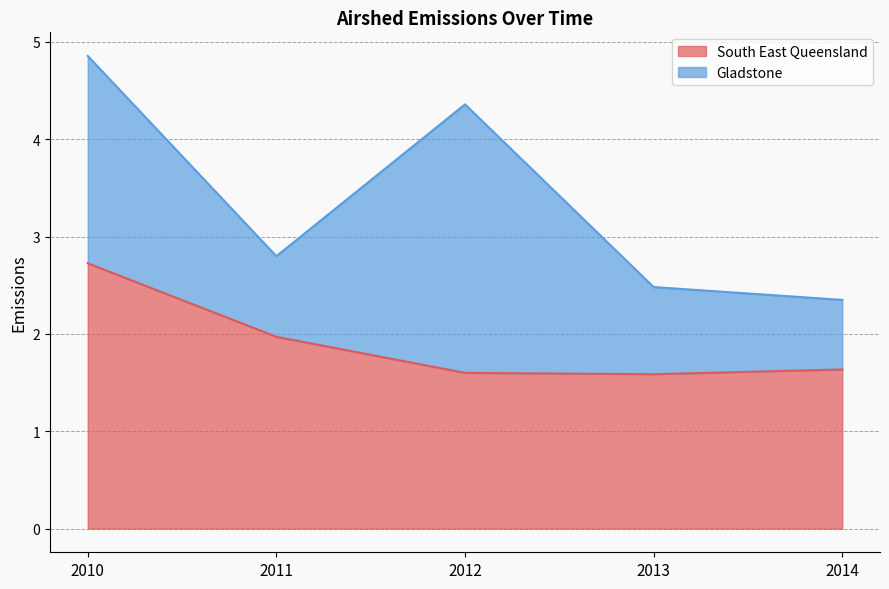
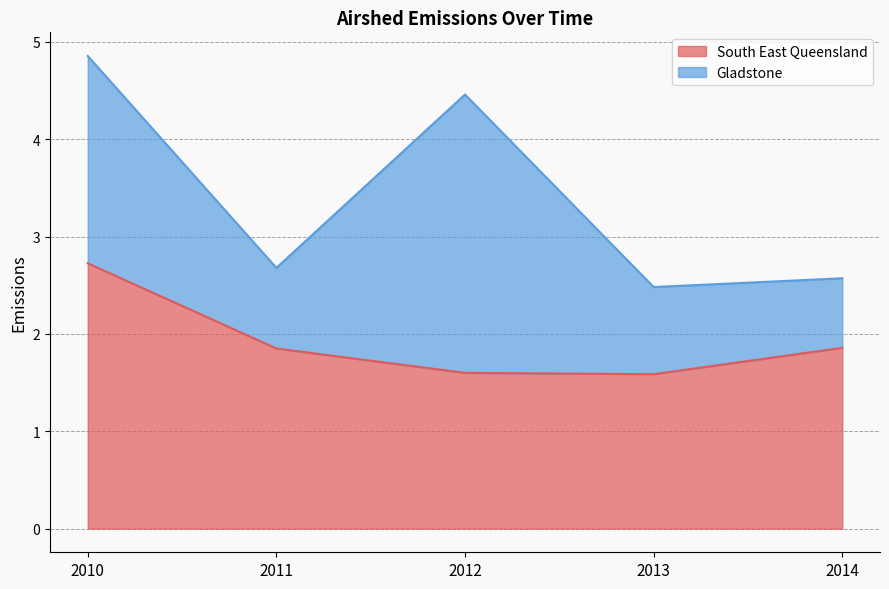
South East Queensland, 2011: 2.0 -> 1.9
Gladstone, 2012: 2.8 -> 2.9
South East Queensland, 2014: 1.6 -> 1.9
